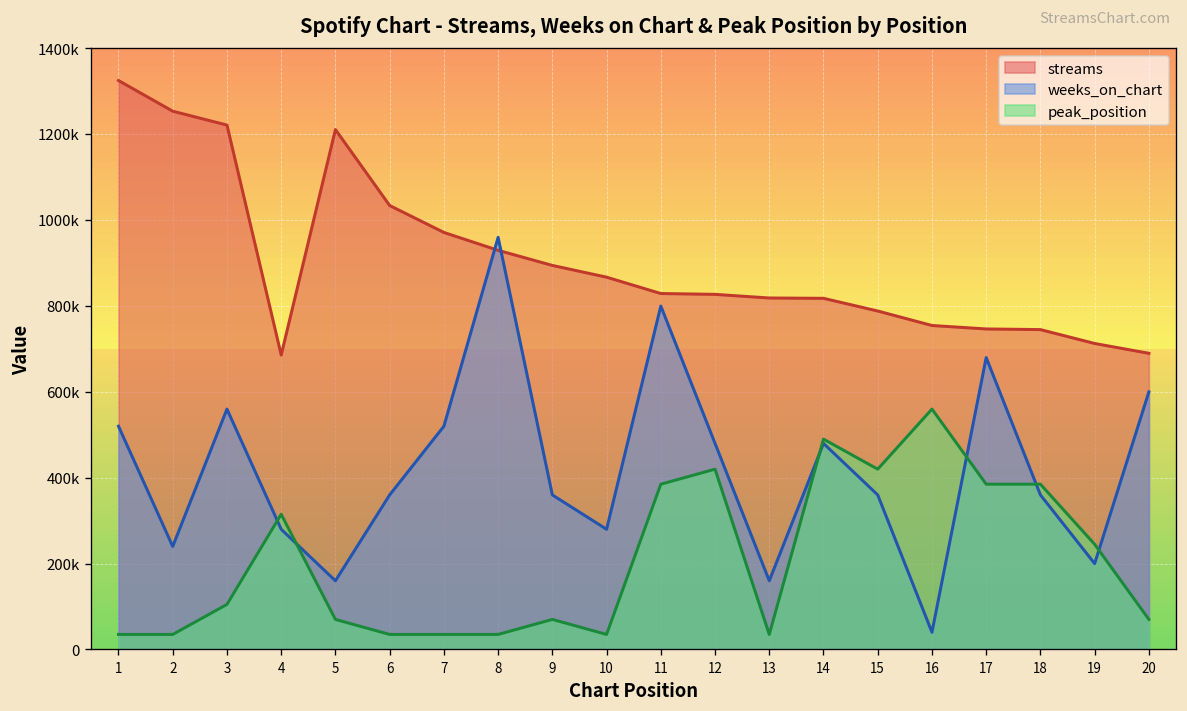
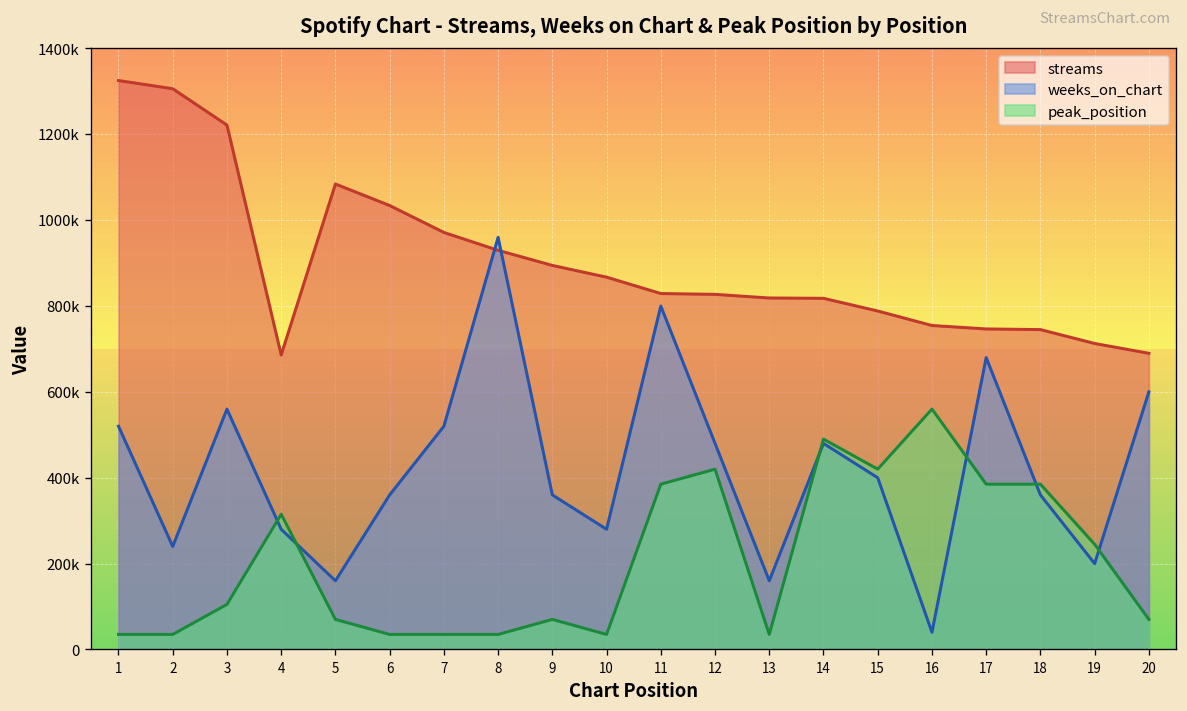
streams, 2: 1250000 -> 1310000
streams, 5: 1210000 -> 1080000
weeks_on_chart, 15: 360000 -> 400000
